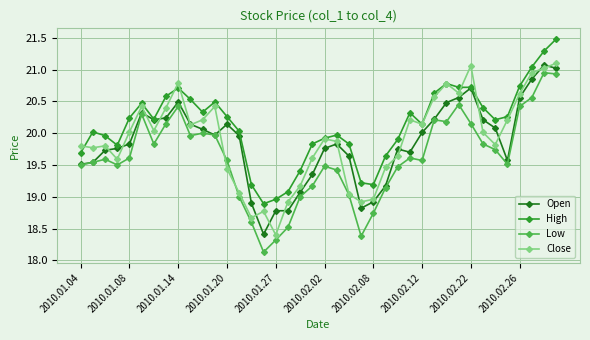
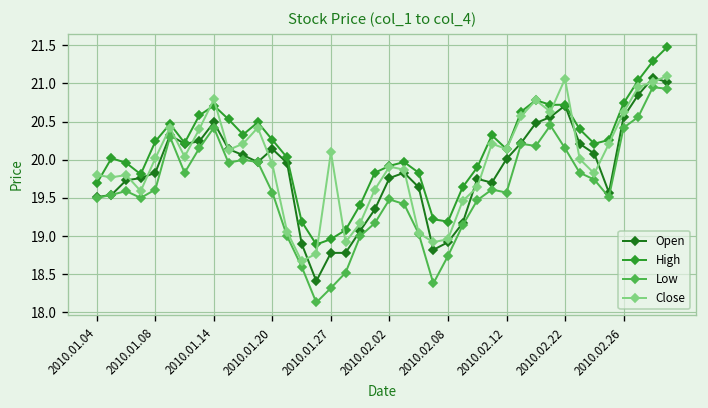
Close, 2010.01.20: 19.4 -> 19.9
Close, 2010.01.27: 18.4 -> 20.1
